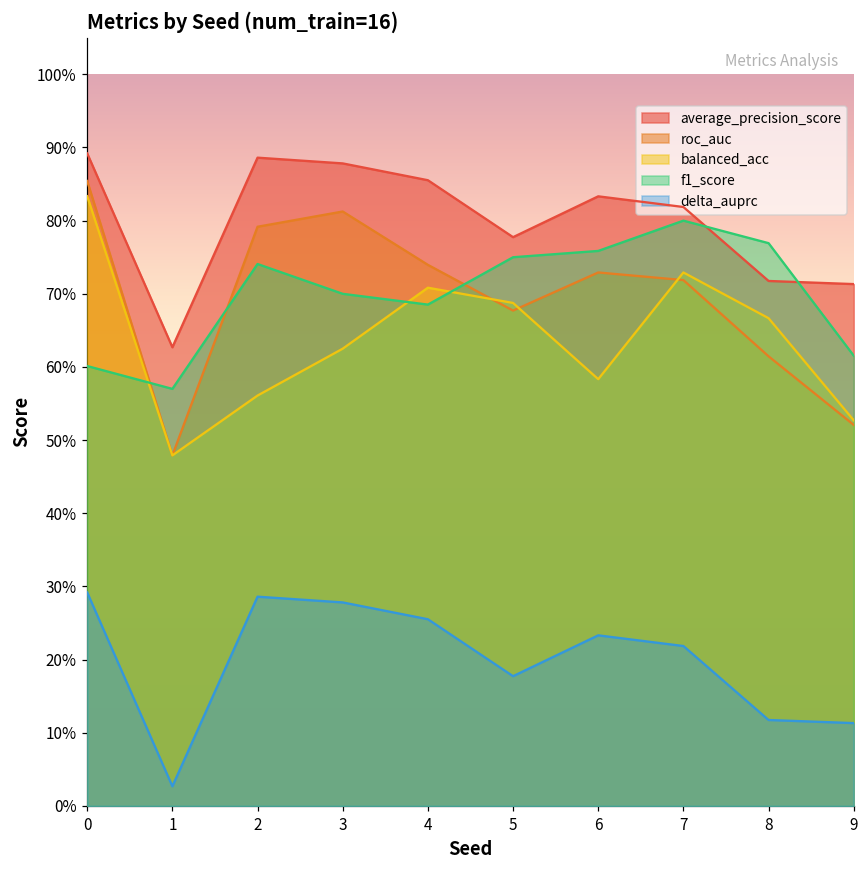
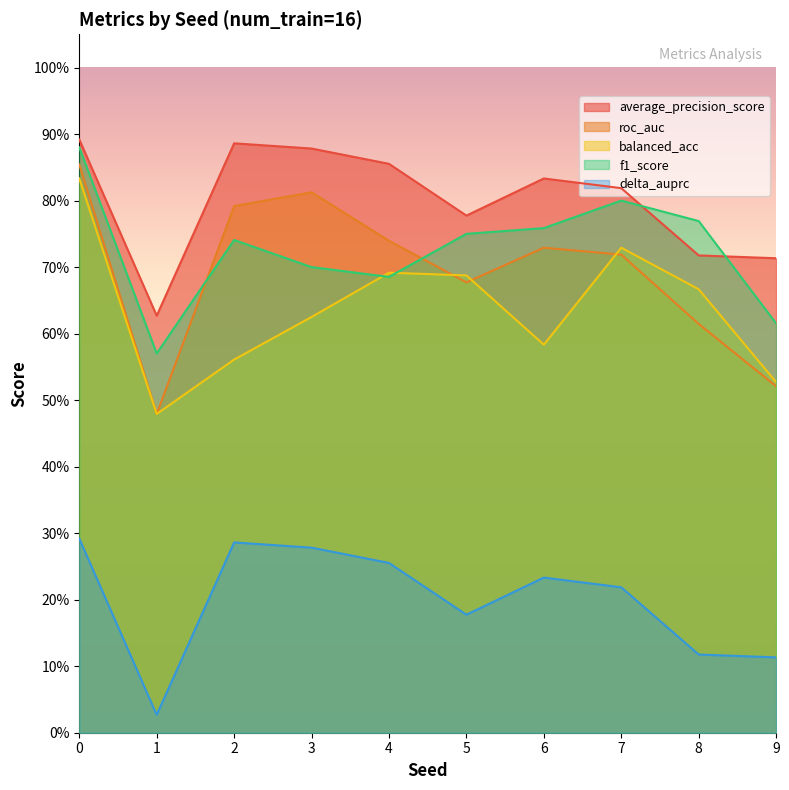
f1_score, 0: 60% -> 88%
balanced_acc, 4: 71% -> 69%
